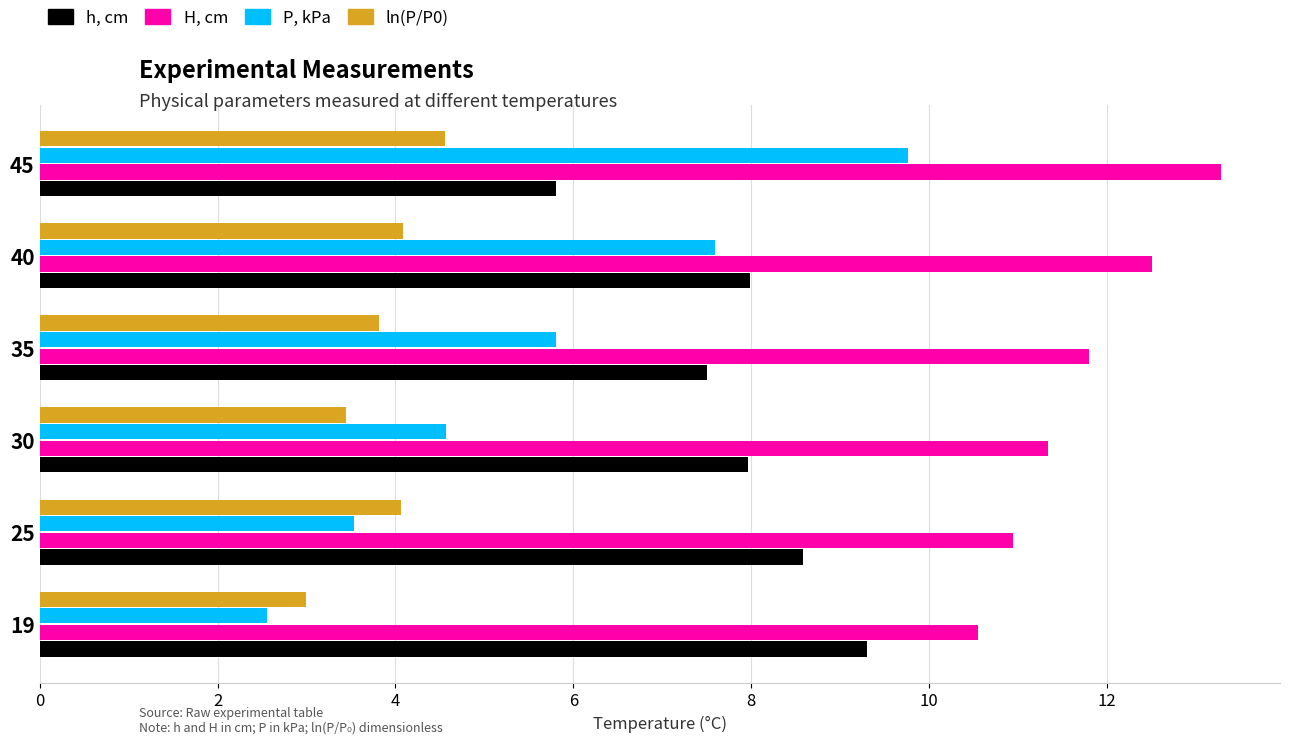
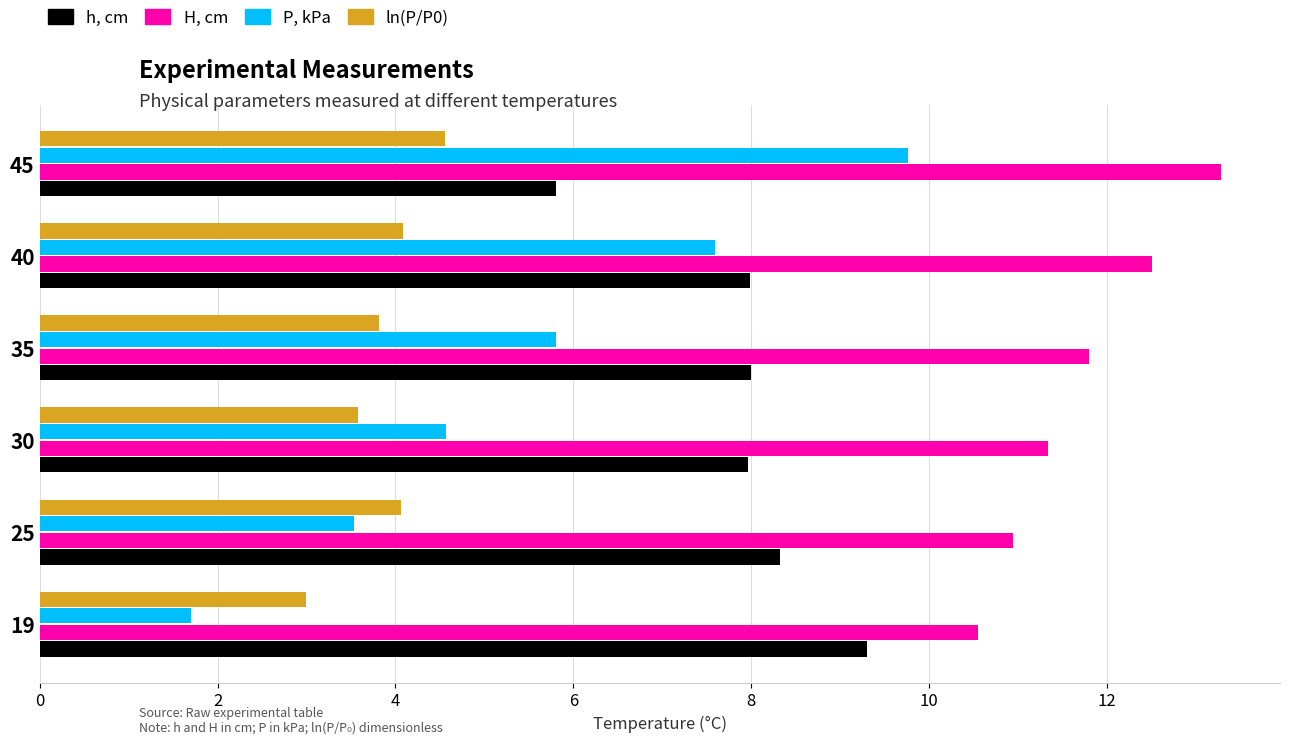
h, cm, 35: 7.5 -> 8.0
ln(P/P0), 30: 3.4 -> 3.6
h, cm, 25: 8.6 -> 8.3
P, kPa, 19: 2.6 -> 1.7
